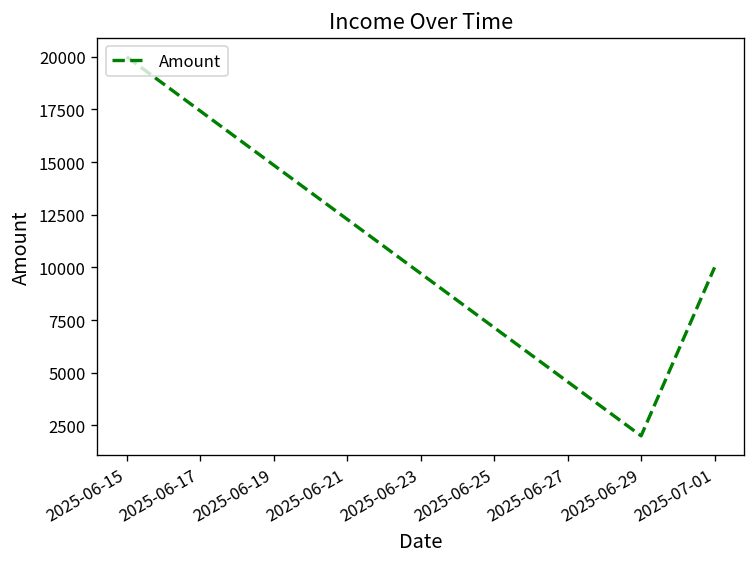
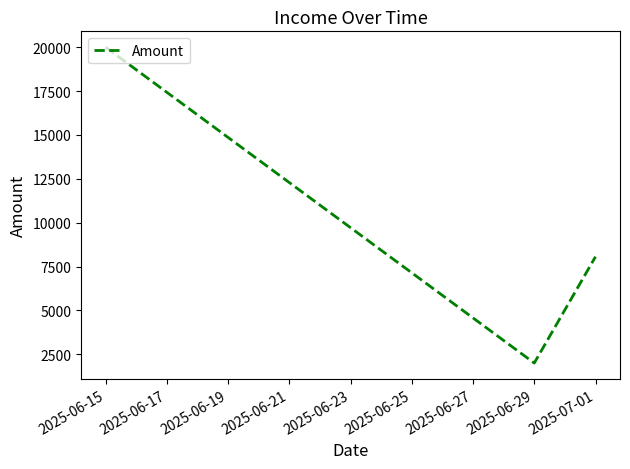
2025-07-01: 10000 -> 8100
